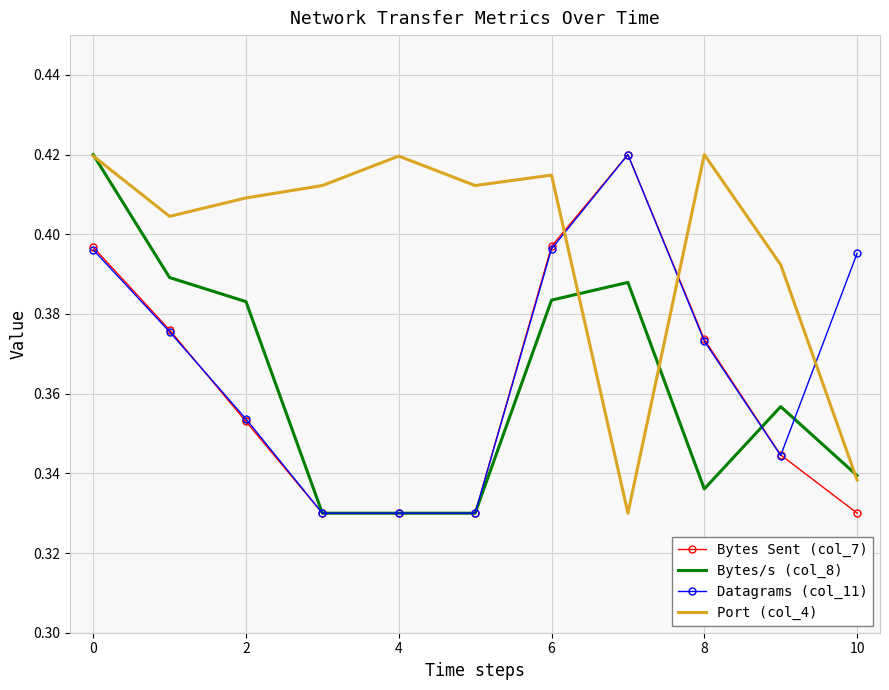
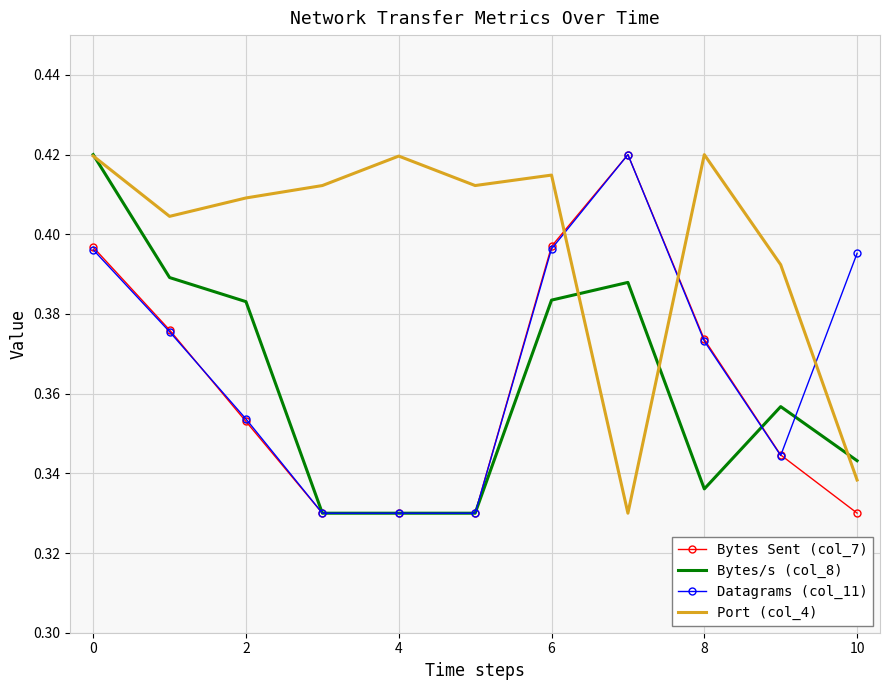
Bytes/s (col_8), 10: 0.339 -> 0.343
